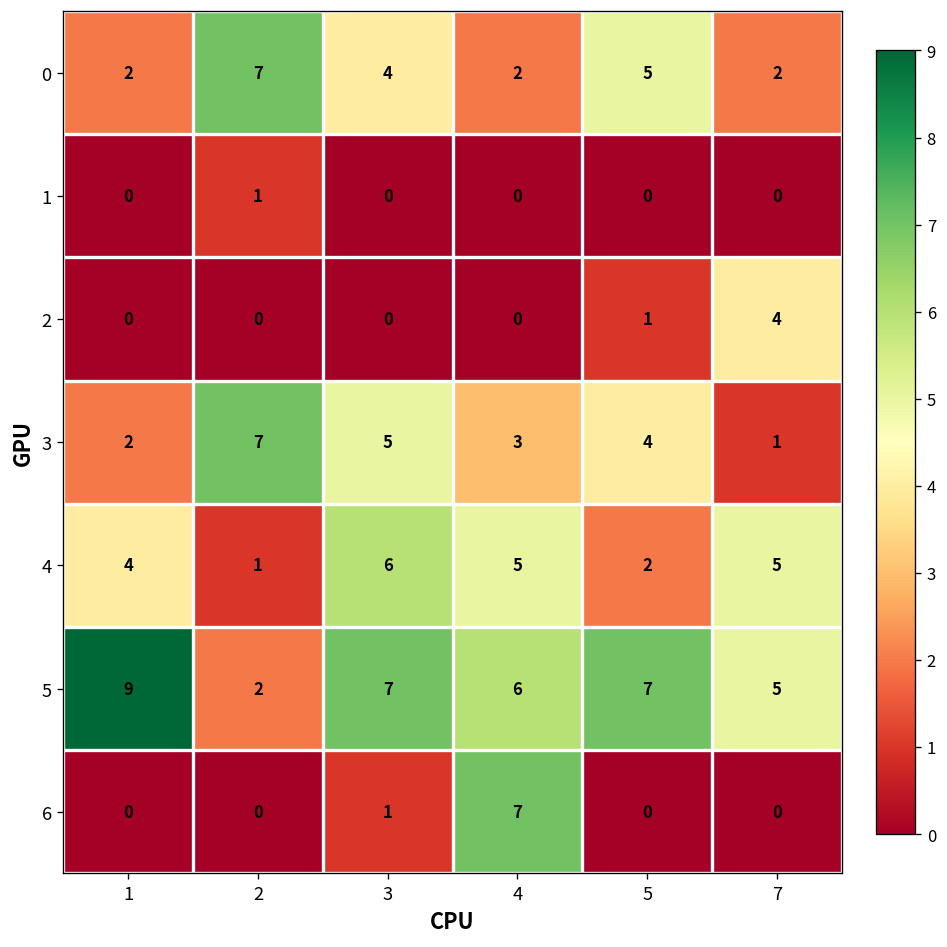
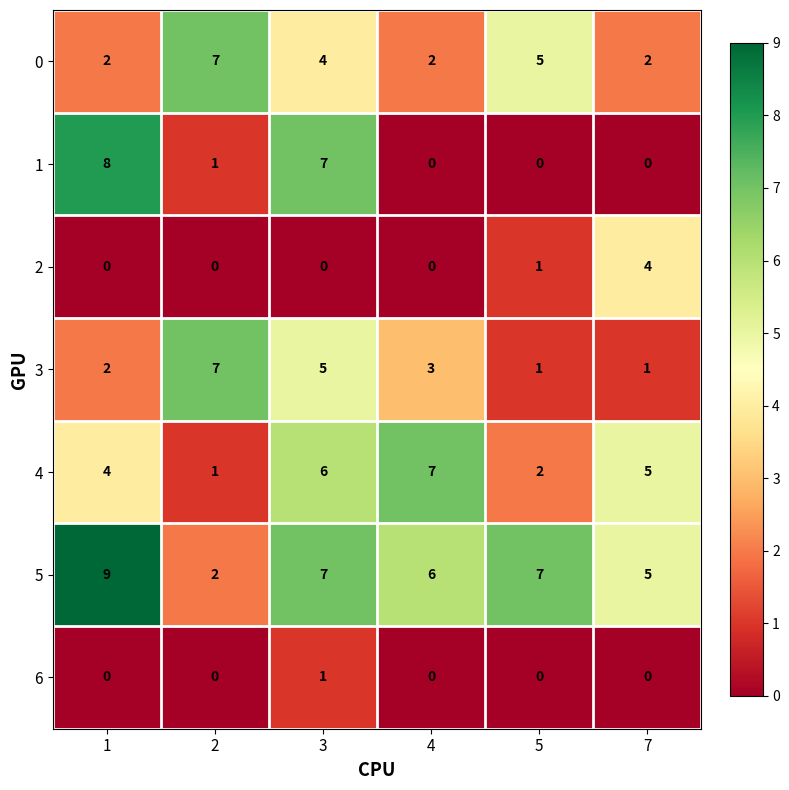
1, 1: 0 -> 8
1, 3: 0 -> 7
3, 5: 4 -> 1
4, 4: 5 -> 7
6, 4: 7 -> 0
